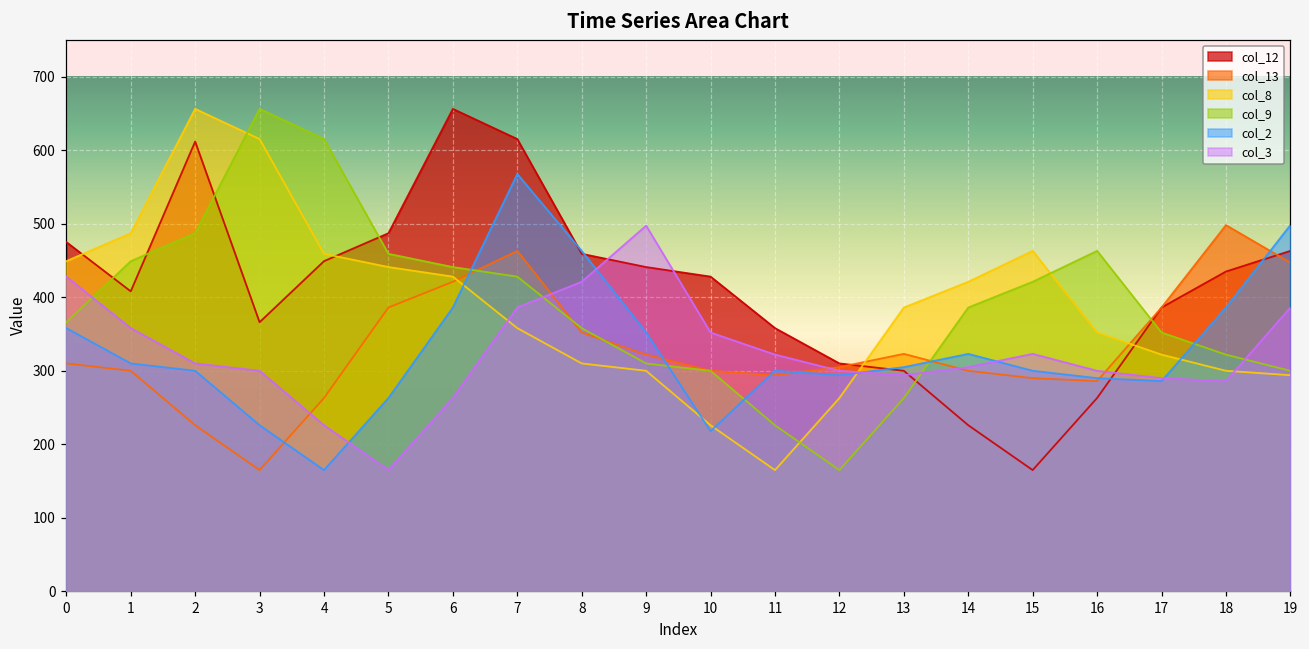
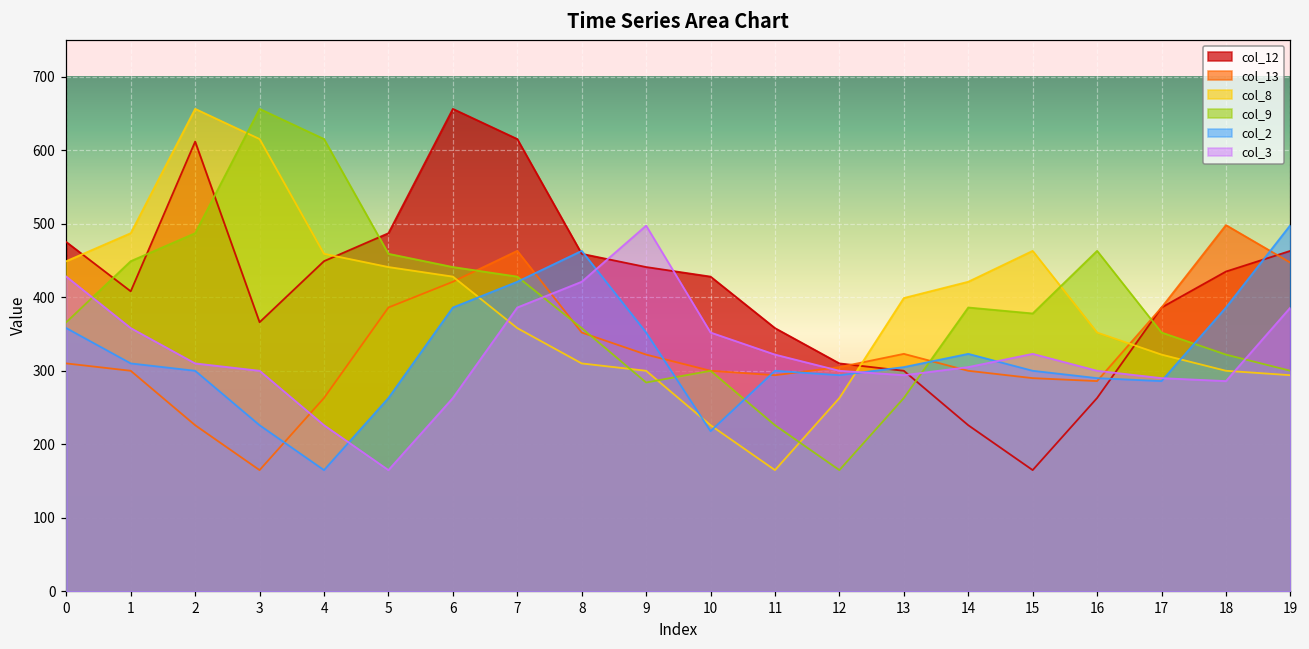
col_2, 7: 570 -> 420
col_9, 9: 310 -> 280
col_8, 13: 390 -> 400
col_9, 15: 420 -> 380
